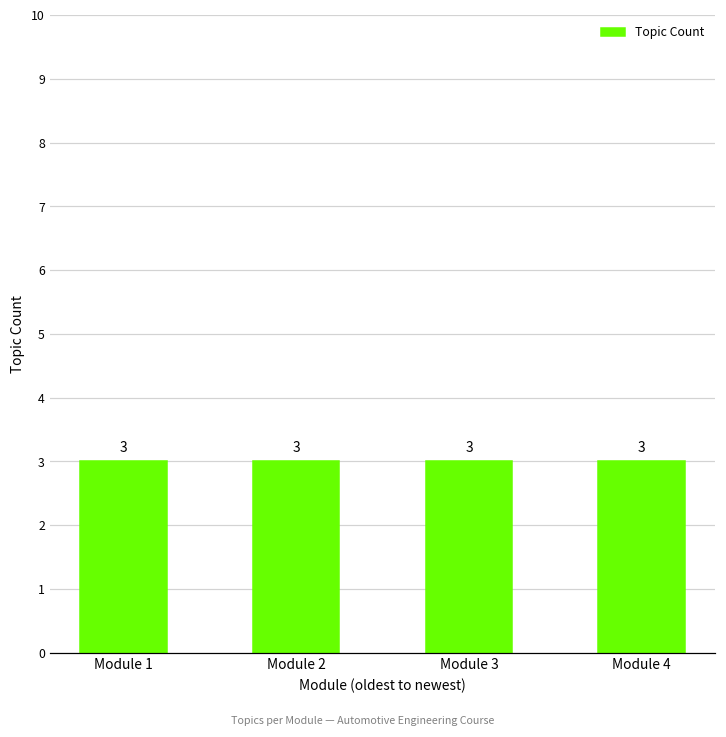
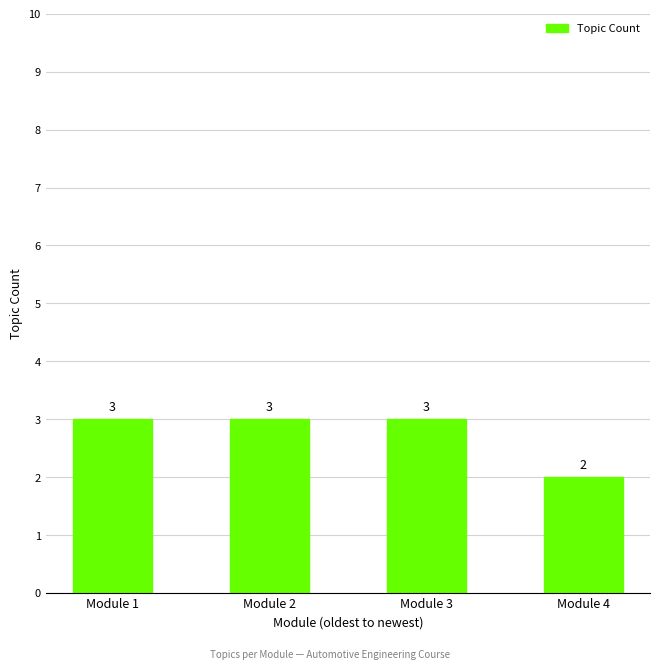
Module 4: 3 -> 2
